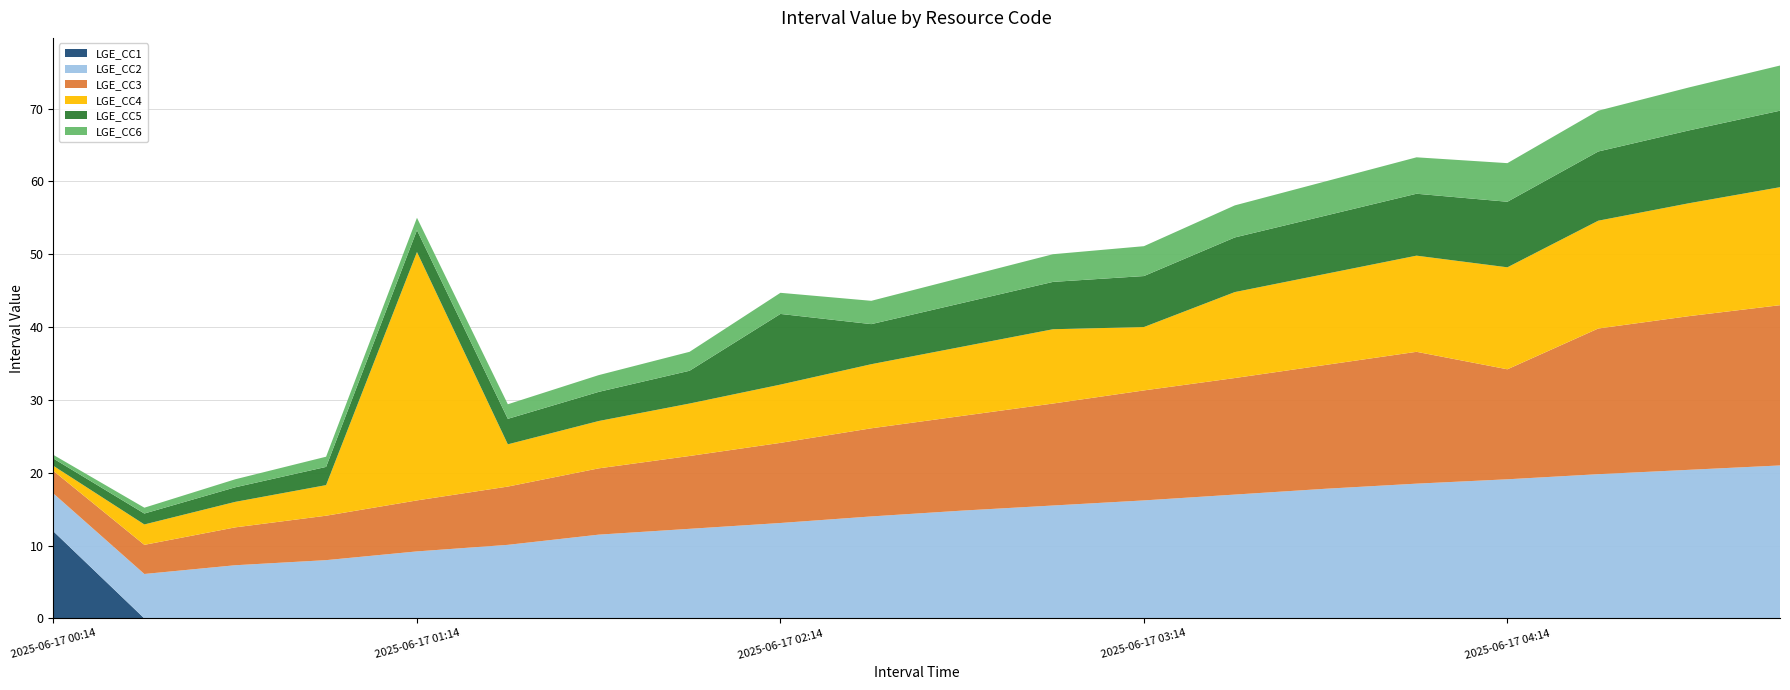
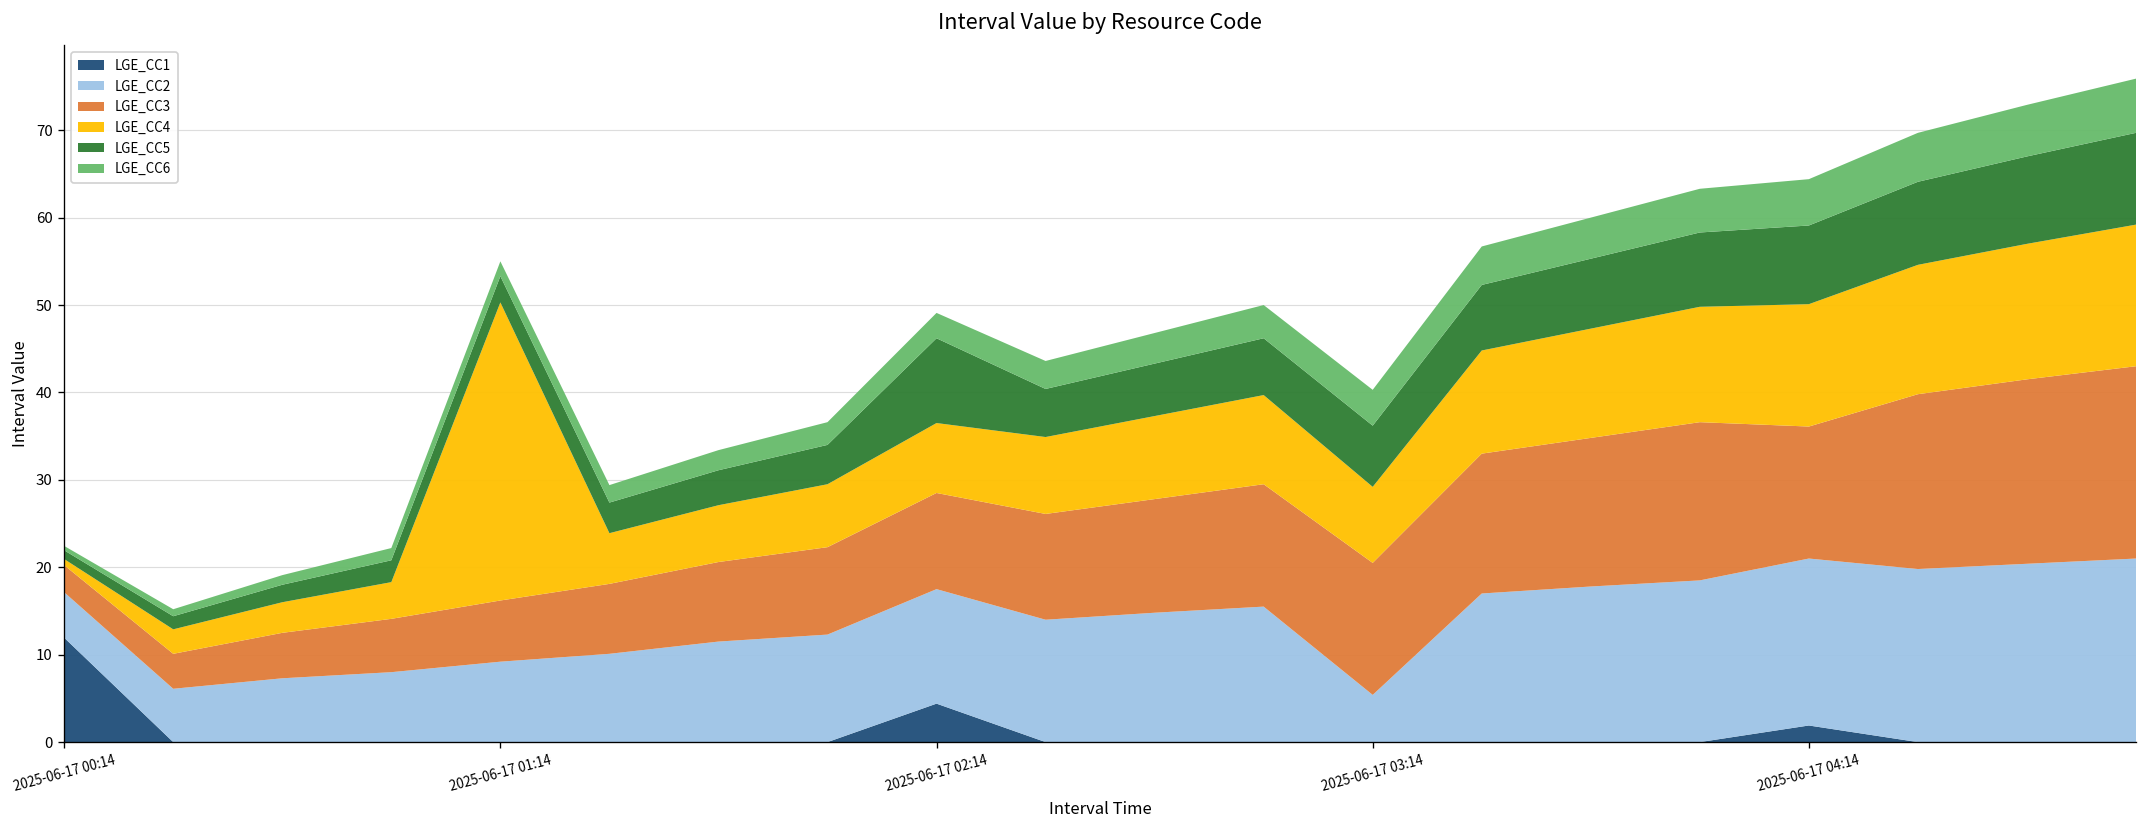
LGE_CC1, 2025-06-17 02:14: 0 -> 4
LGE_CC2, 2025-06-17 03:14: 16 -> 5
LGE_CC1, 2025-06-17 04:14: 0 -> 2
